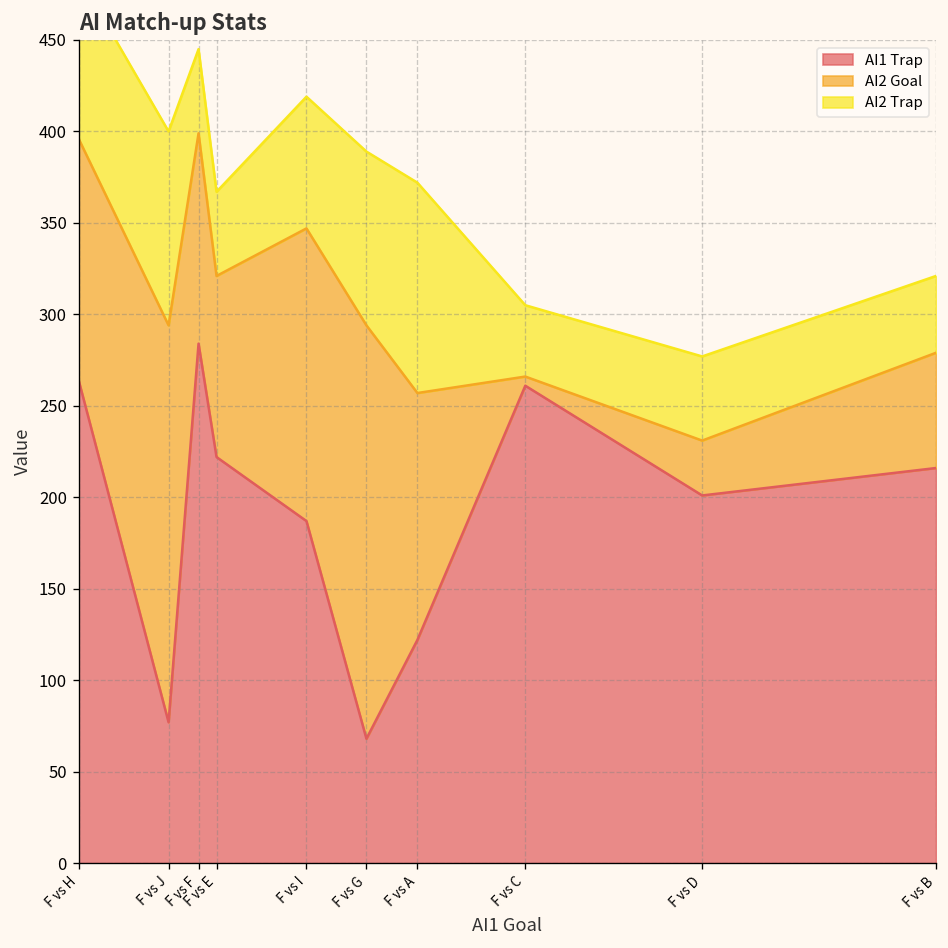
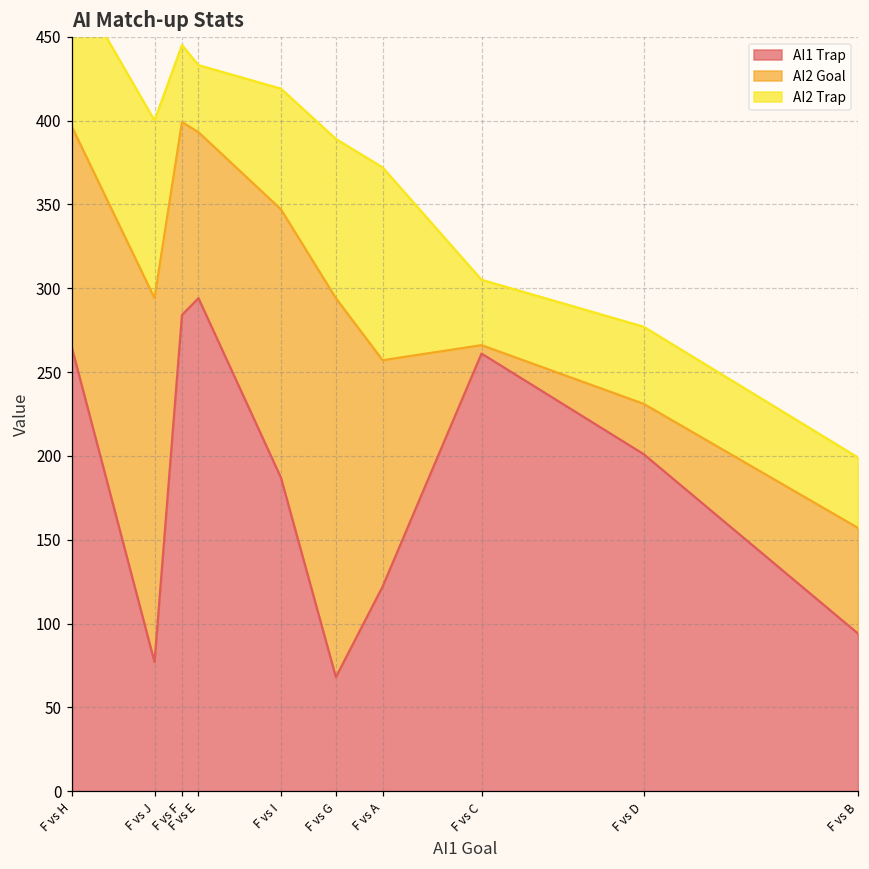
AI1 Trap, F vs E: 222 -> 294
AI2 Trap, F vs E: 46 -> 40
AI1 Trap, F vs B: 216 -> 94
